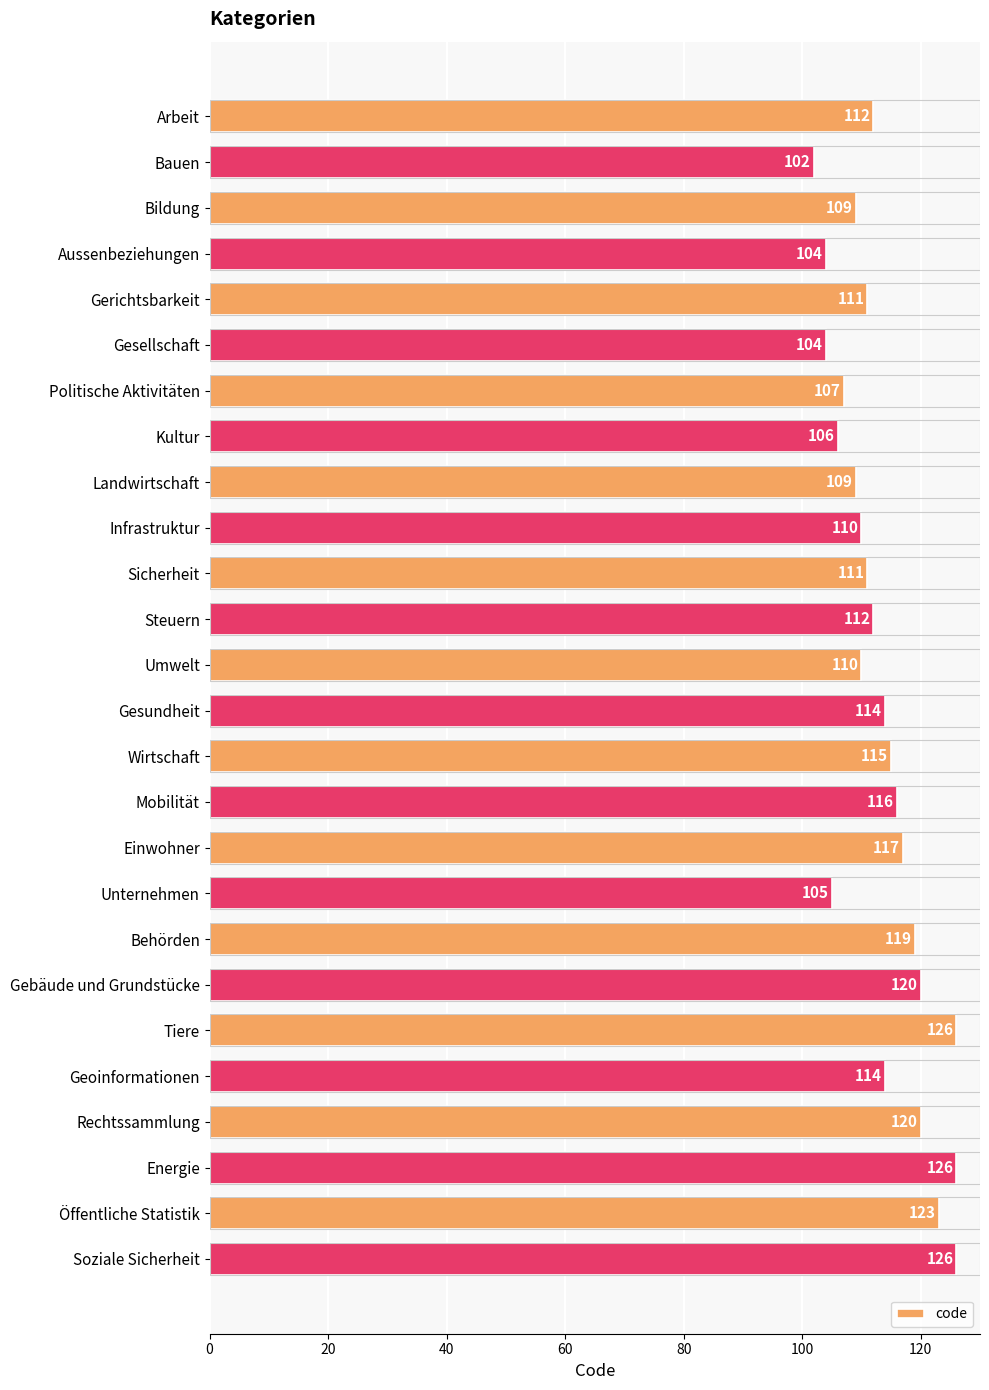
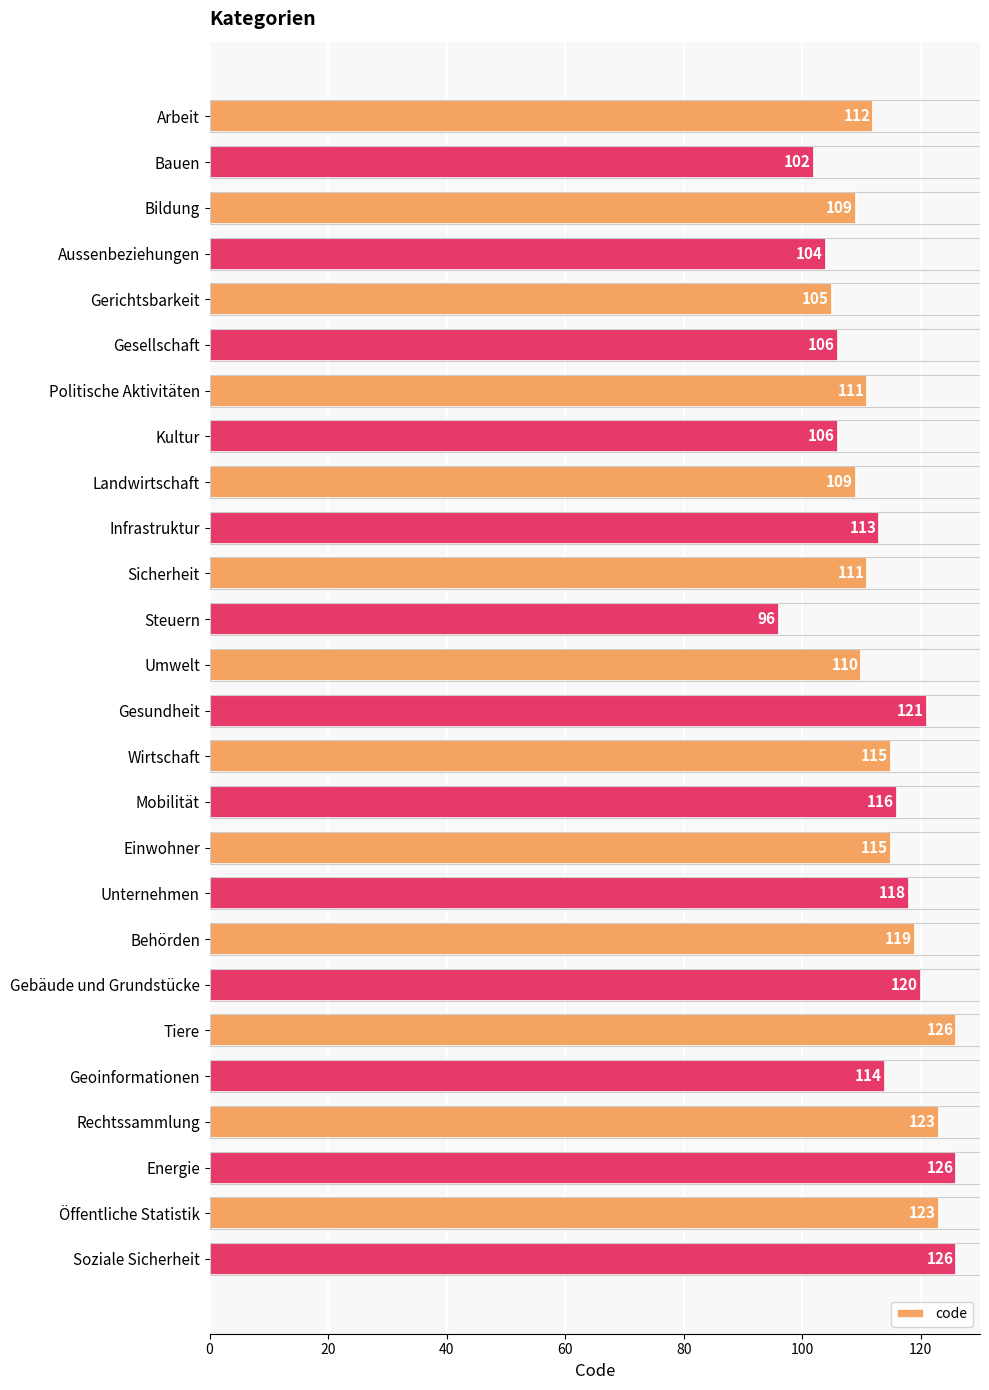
Gerichtsbarkeit: 111 -> 105
Gesellschaft: 104 -> 106
Politische Aktivitäten: 107 -> 111
Infrastruktur: 110 -> 113
Steuern: 112 -> 96
Gesundheit: 114 -> 121
Einwohner: 117 -> 115
Unternehmen: 105 -> 118
Rechtssammlung: 120 -> 123
